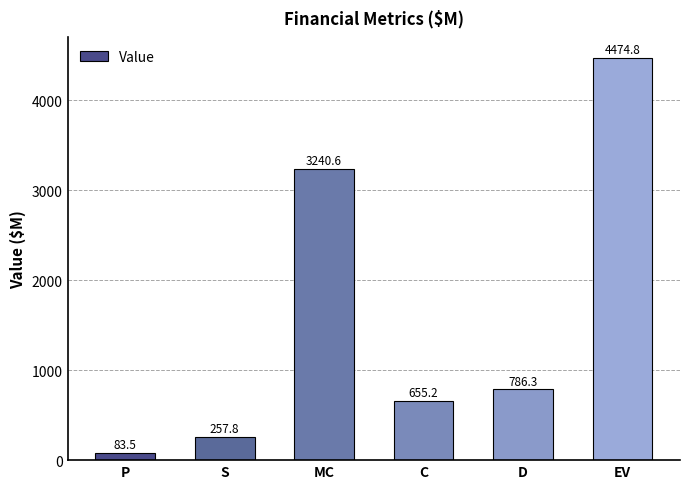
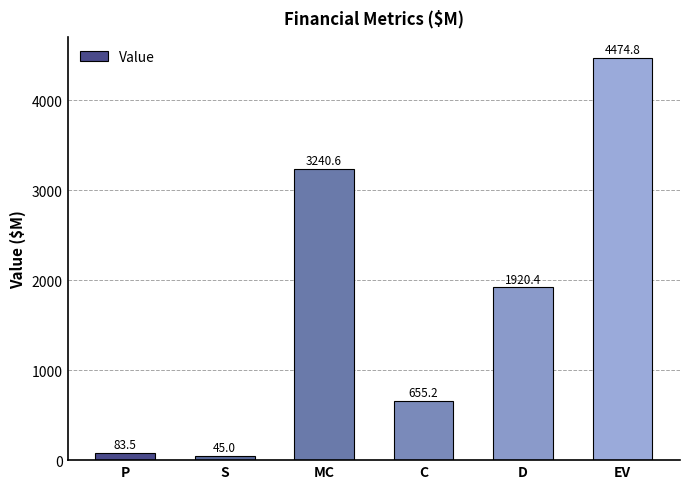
S: 257.8 -> 45.0
D: 786.3 -> 1920.4
